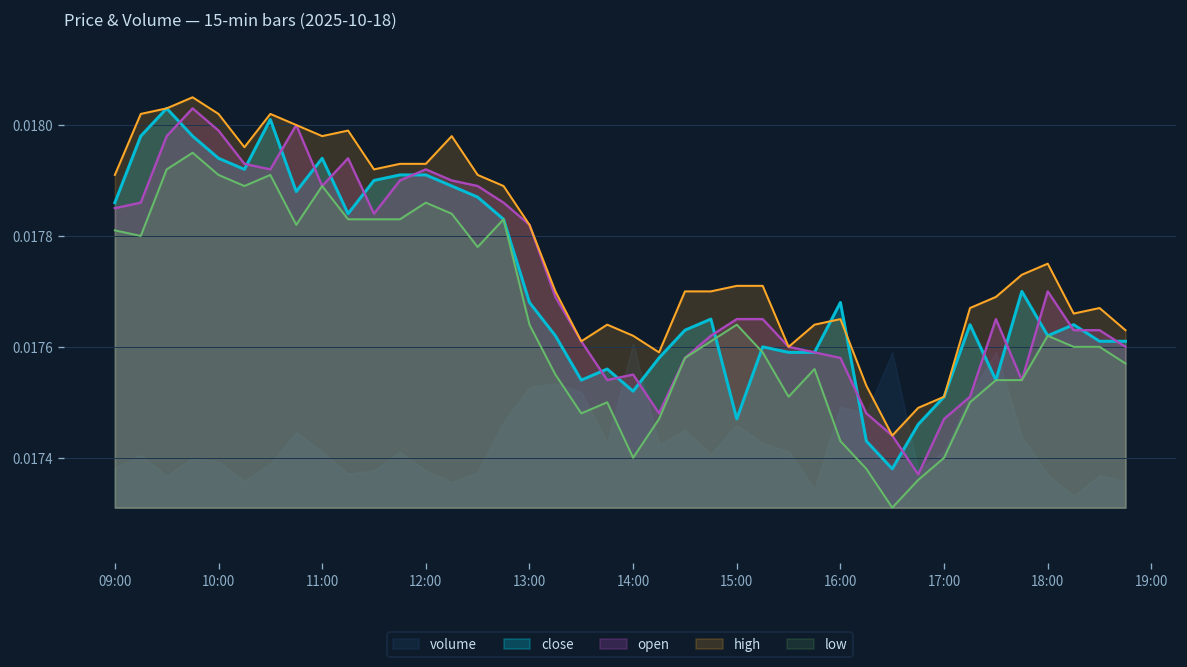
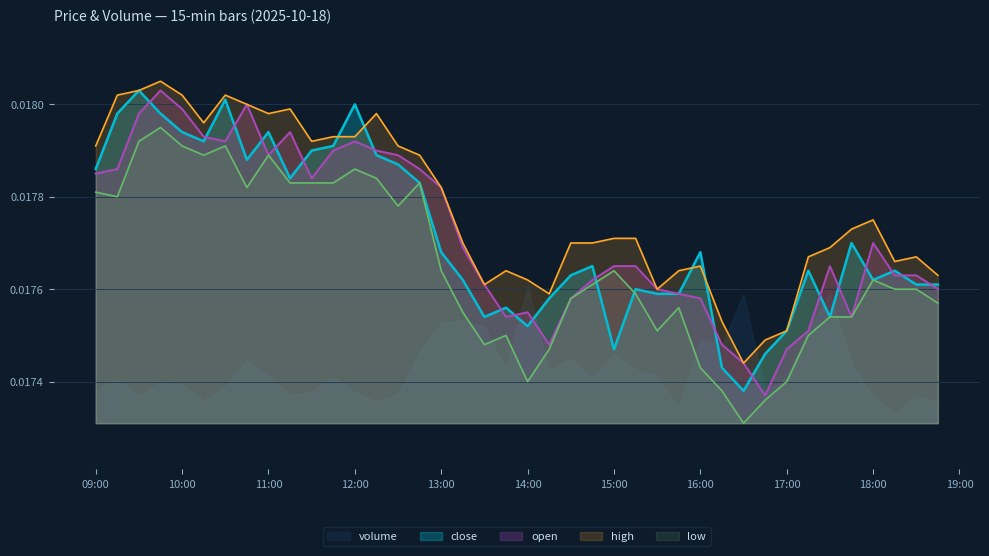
close, 12:00: 0.01791 -> 0.01800
